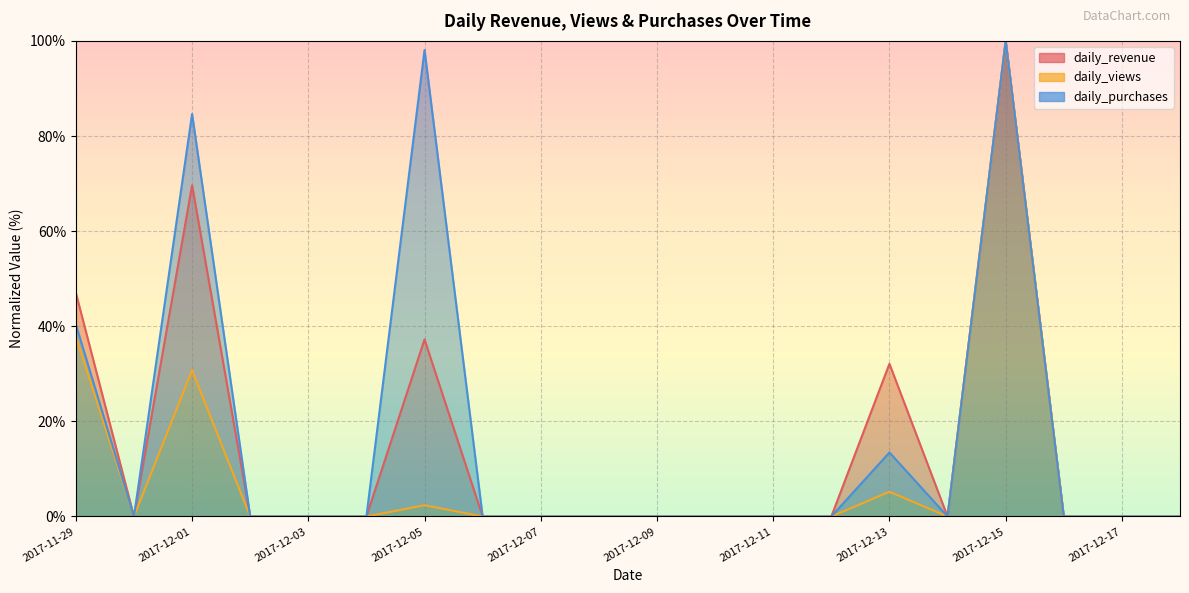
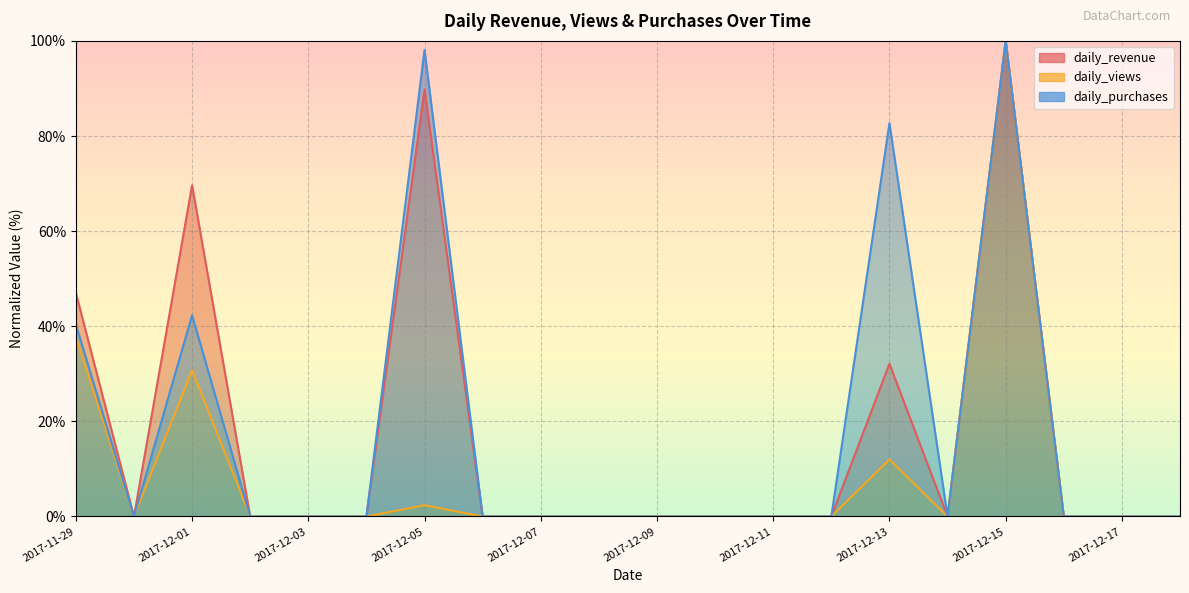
daily_purchases, 2017-12-01: 85% -> 42%
daily_revenue, 2017-12-05: 37% -> 90%
daily_views, 2017-12-13: 5% -> 12%
daily_purchases, 2017-12-13: 13% -> 83%
